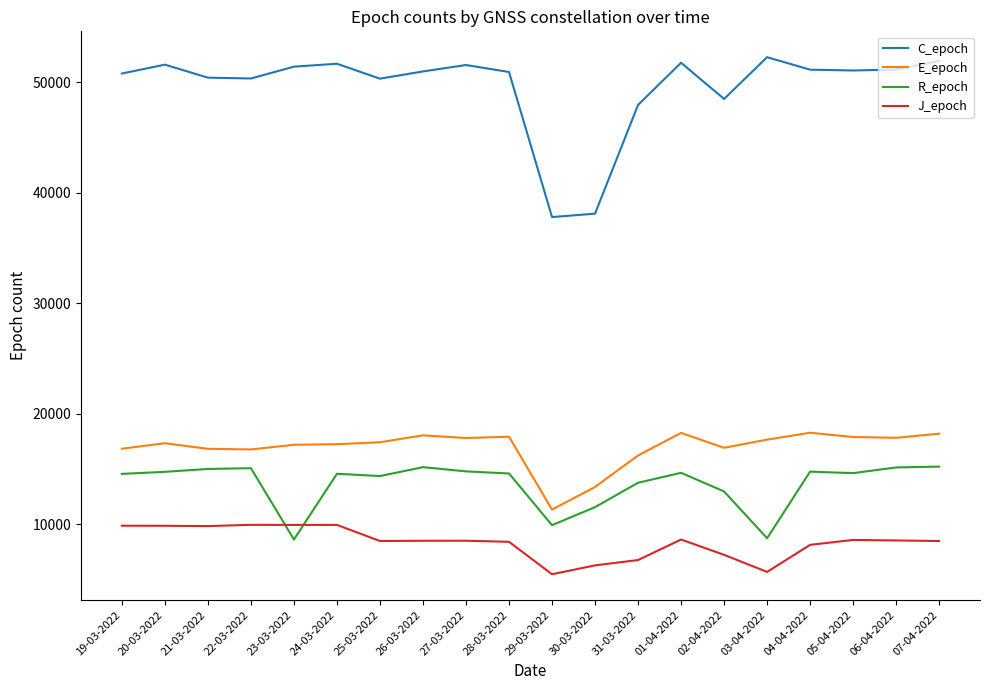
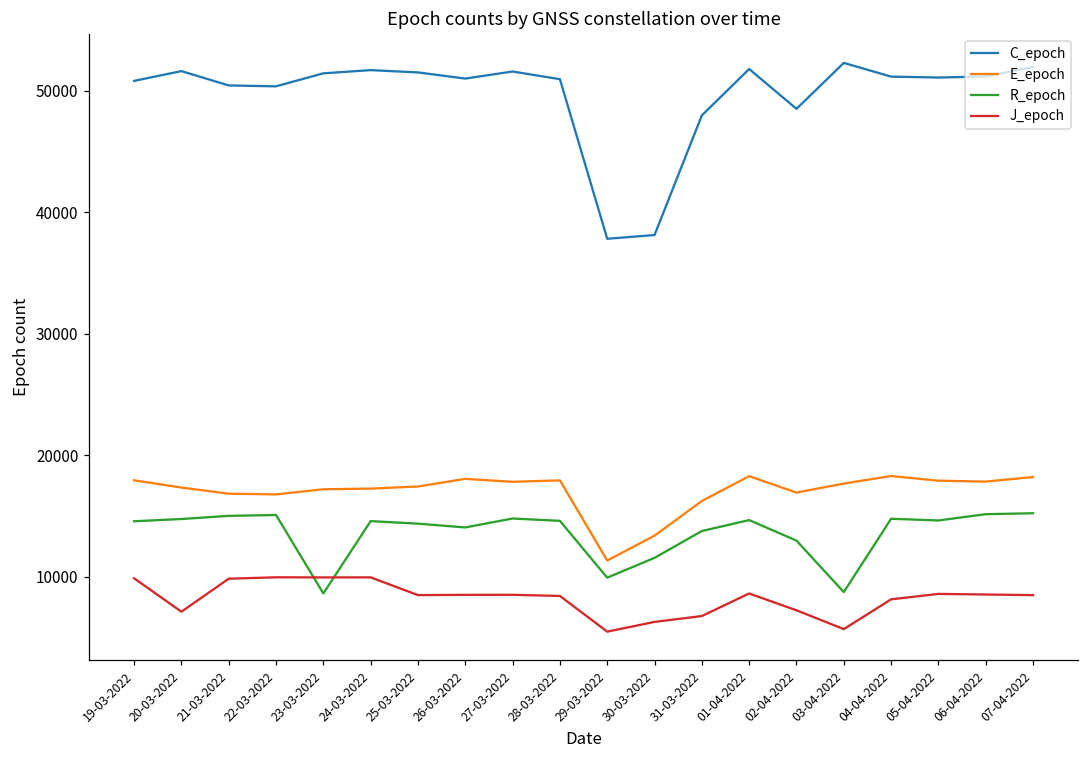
E_epoch, 19-03-2022: 16900 -> 17900
J_epoch, 20-03-2022: 9900 -> 7100
C_epoch, 25-03-2022: 50300 -> 51500
R_epoch, 26-03-2022: 15200 -> 14100
